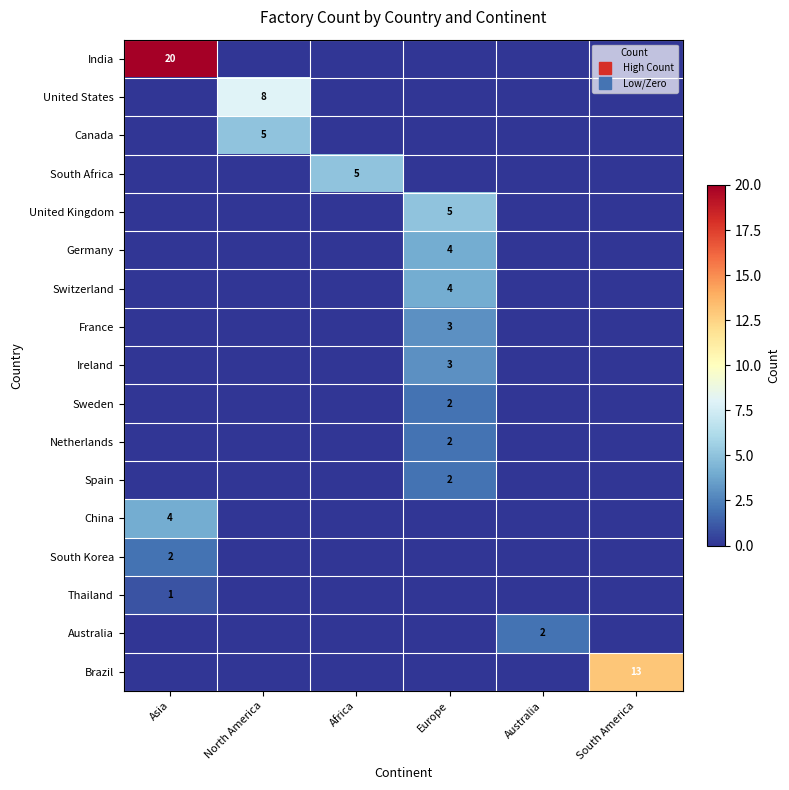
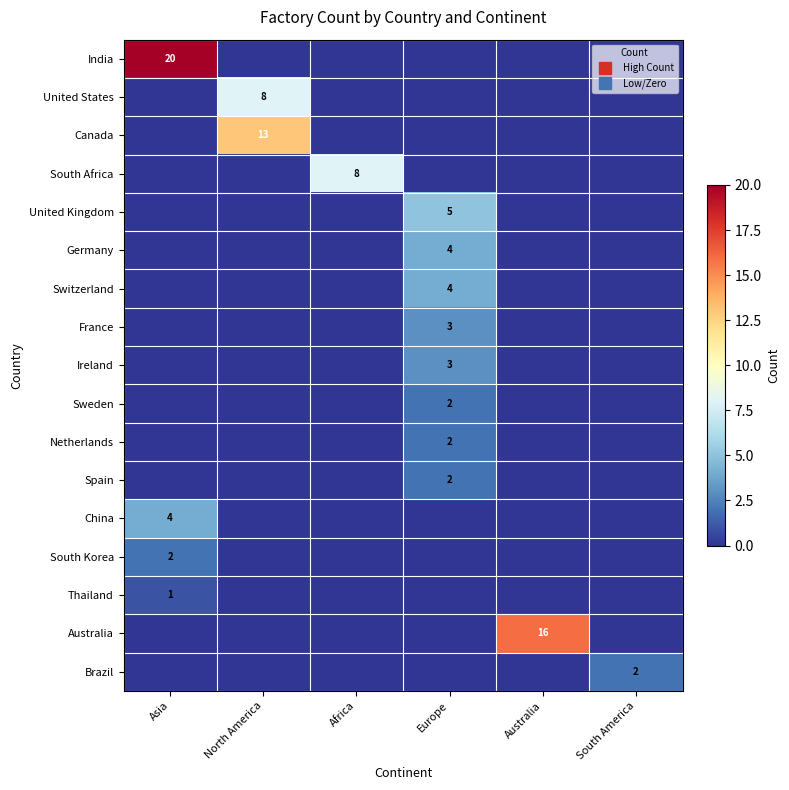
Canada, North America: 5 -> 13
South Africa, Africa: 5 -> 8
Australia, Australia: 2 -> 16
Brazil, South America: 13 -> 2
